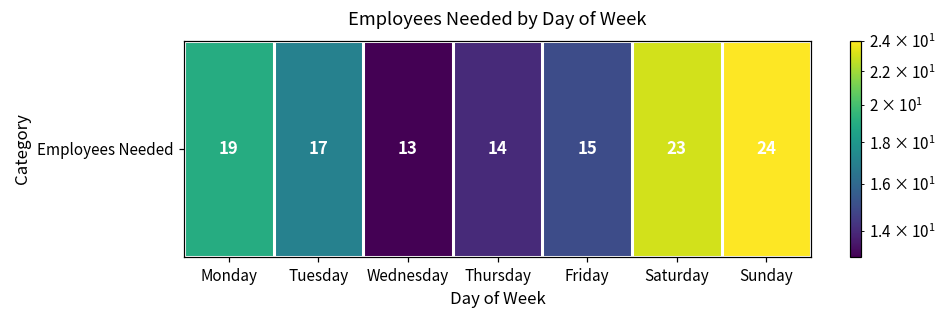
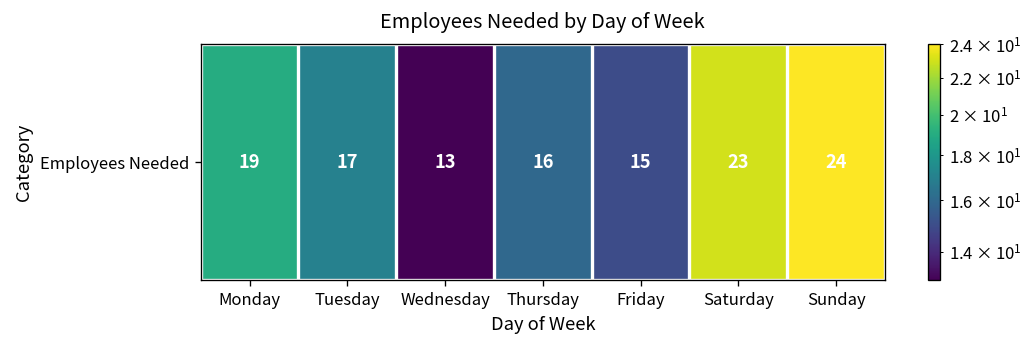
Employees Needed, Thursday: 14 -> 16
